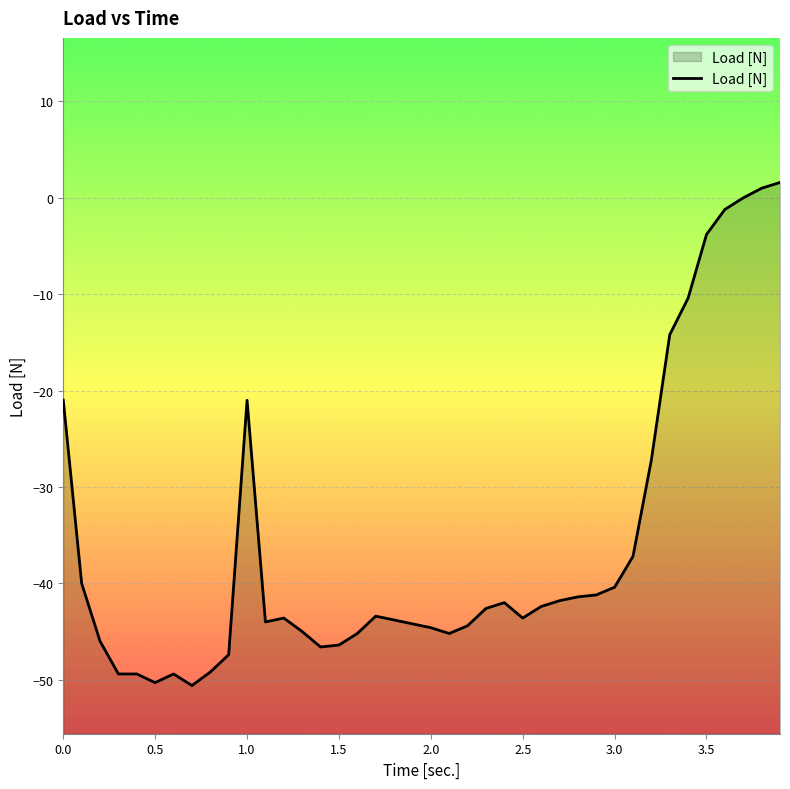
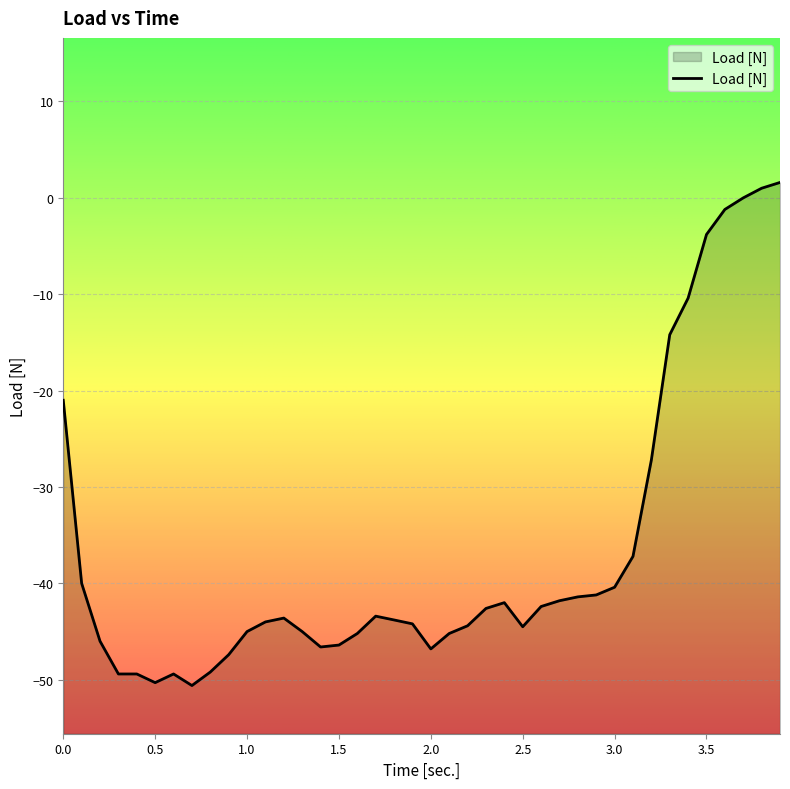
1.0: -21 -> -45
2.0: -45 -> -47
2.5: -44 -> -45
